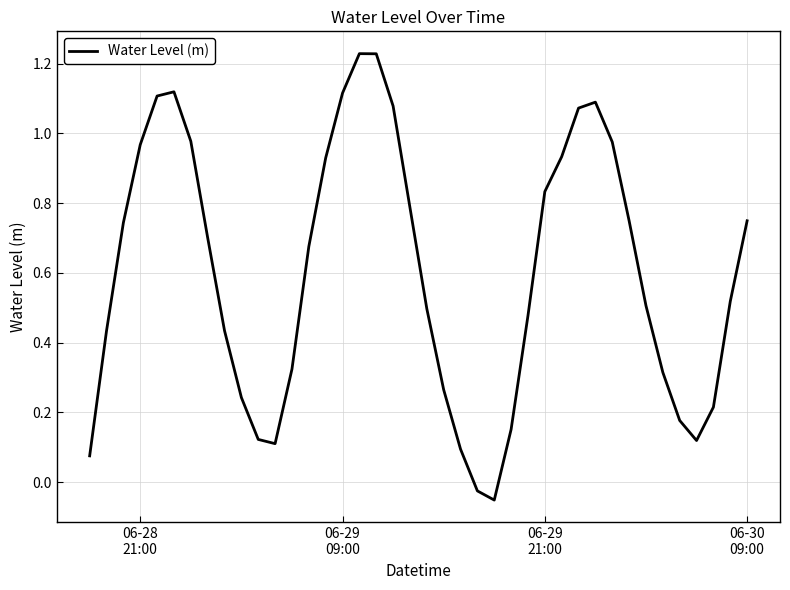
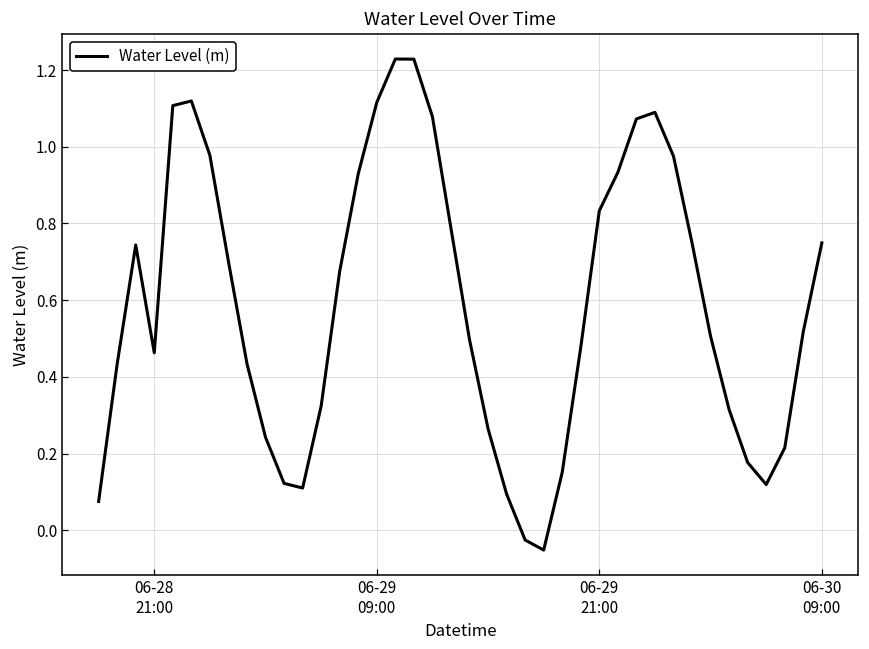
06-28 21:00: 0.97 -> 0.46
